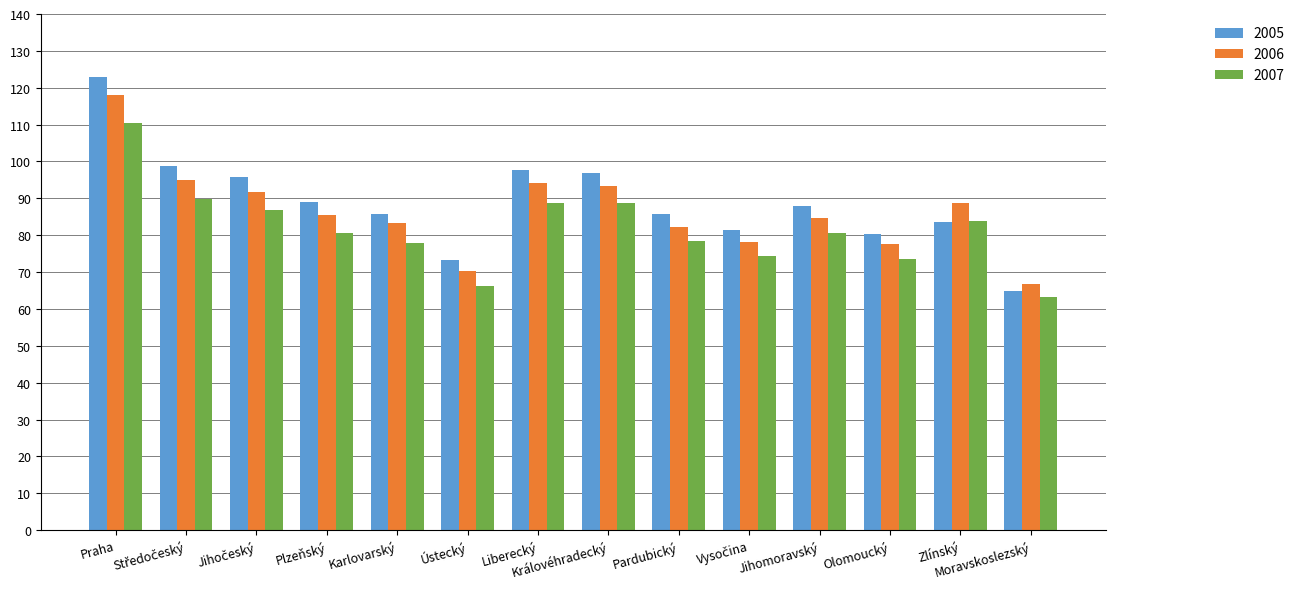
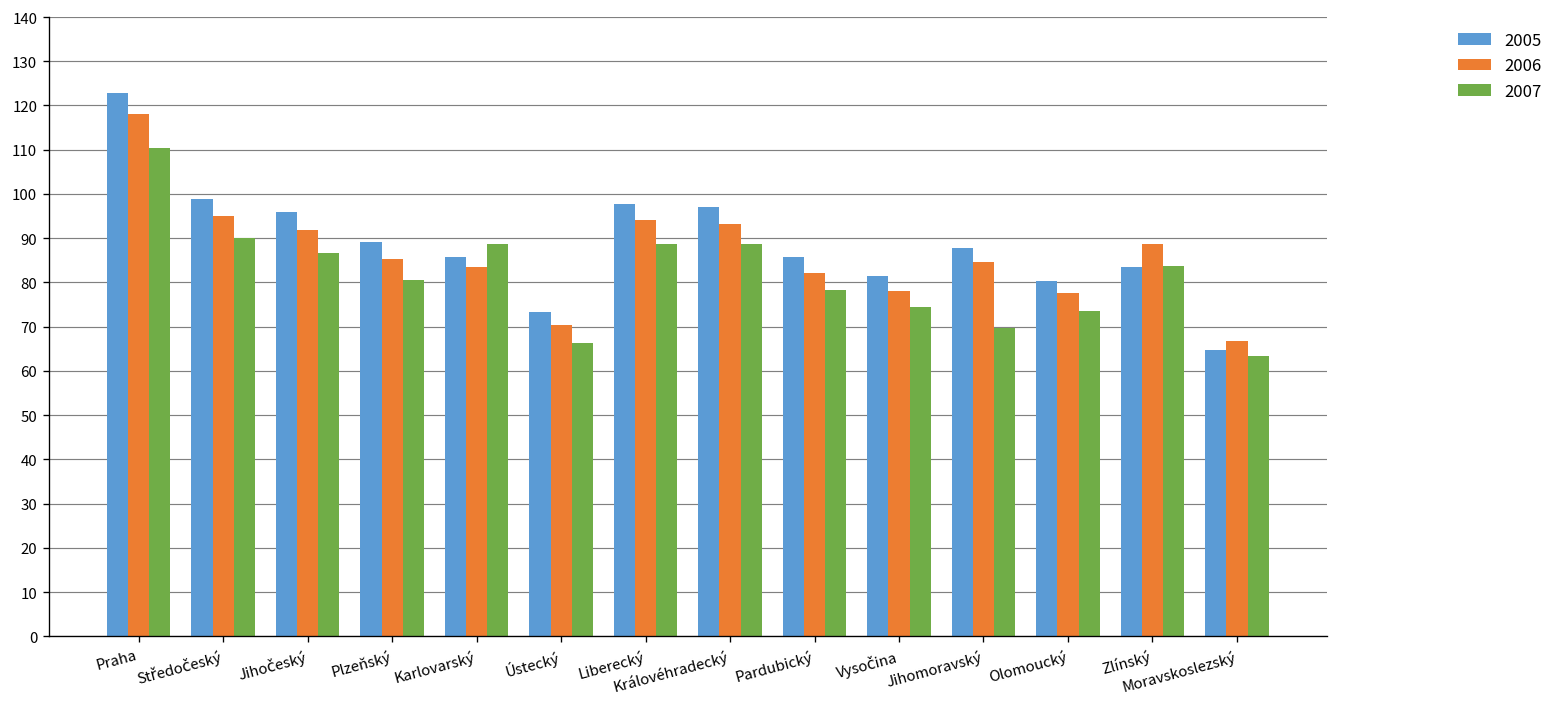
2007, Karlovarský: 78 -> 89
2007, Jihomoravský: 81 -> 70
